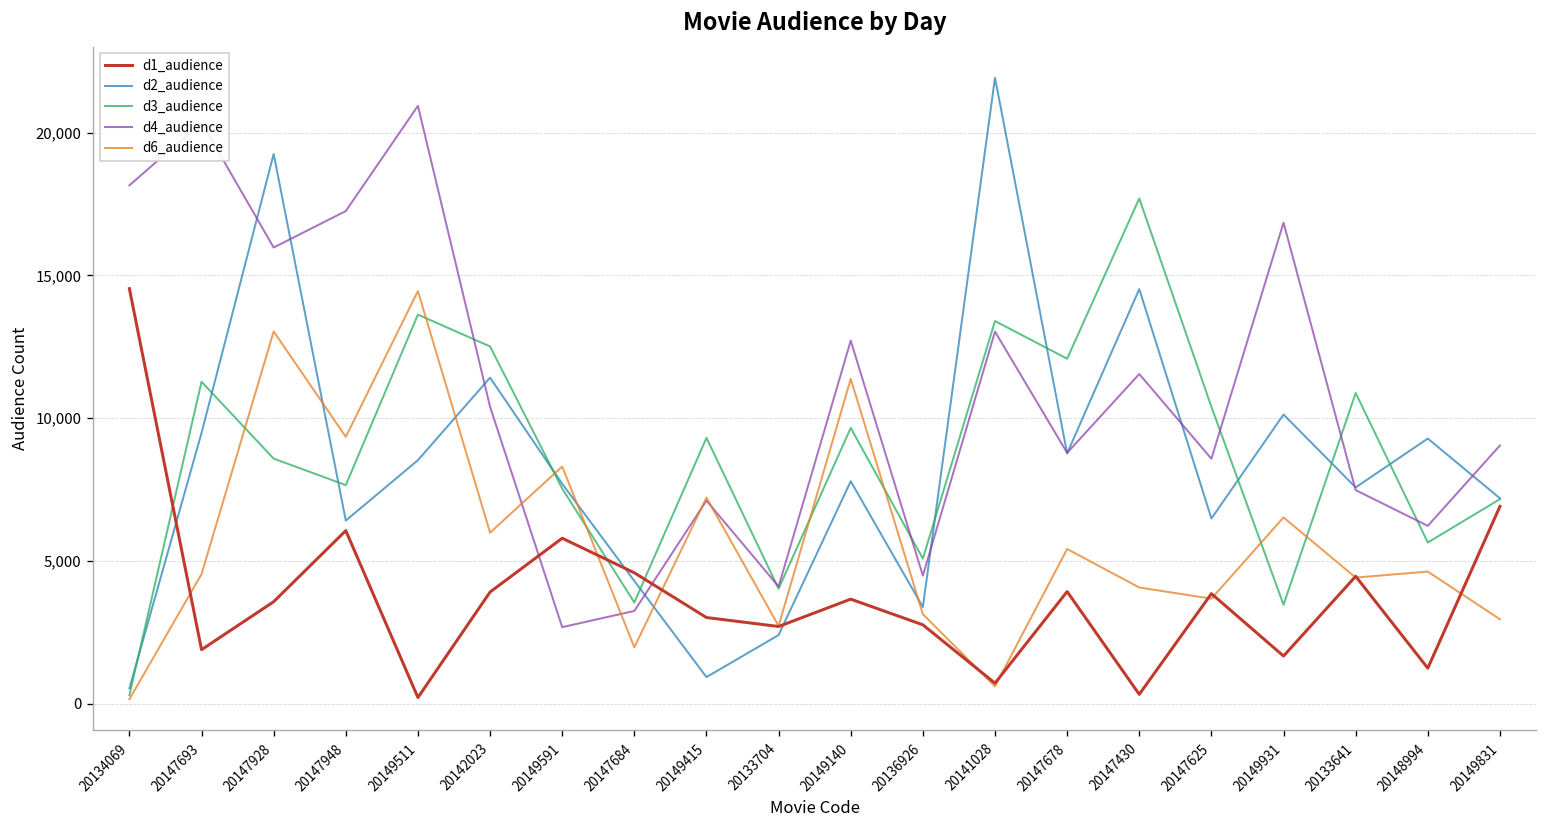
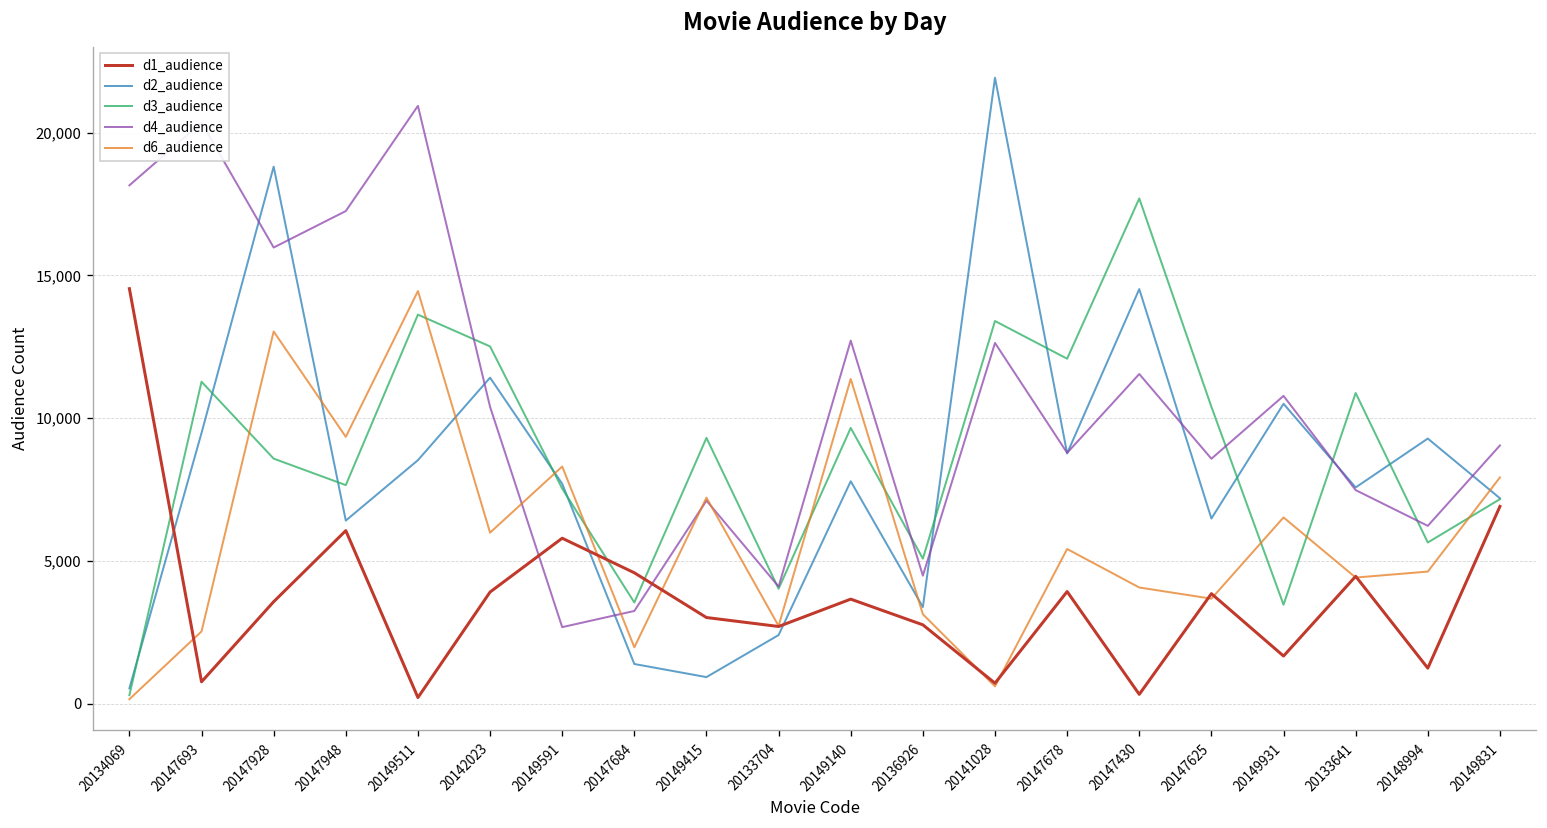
d1_audience, 20147693: 1,900 -> 800
d6_audience, 20147693: 4,500 -> 2,500
d2_audience, 20147928: 19,300 -> 18,800
d2_audience, 20147684: 4,300 -> 1,400
d4_audience, 20141028: 13,000 -> 12,600
d2_audience, 20149931: 10,100 -> 10,500
d4_audience, 20149931: 16,800 -> 10,800
d6_audience, 20149831: 3,000 -> 7,900
